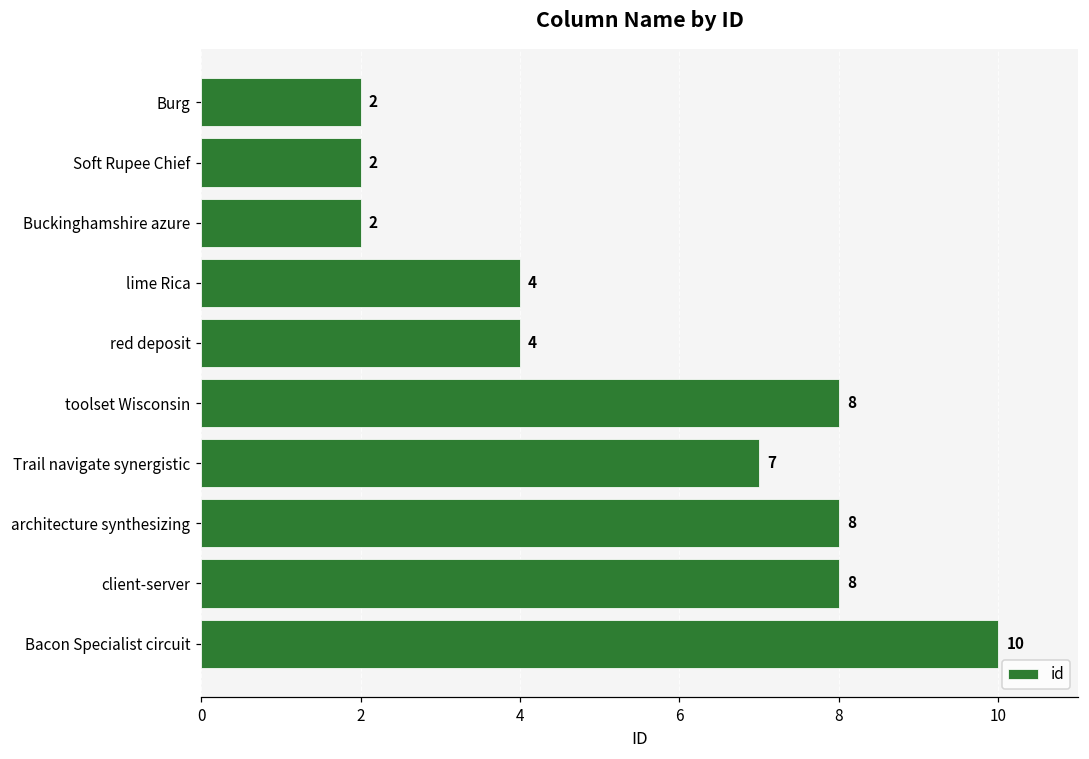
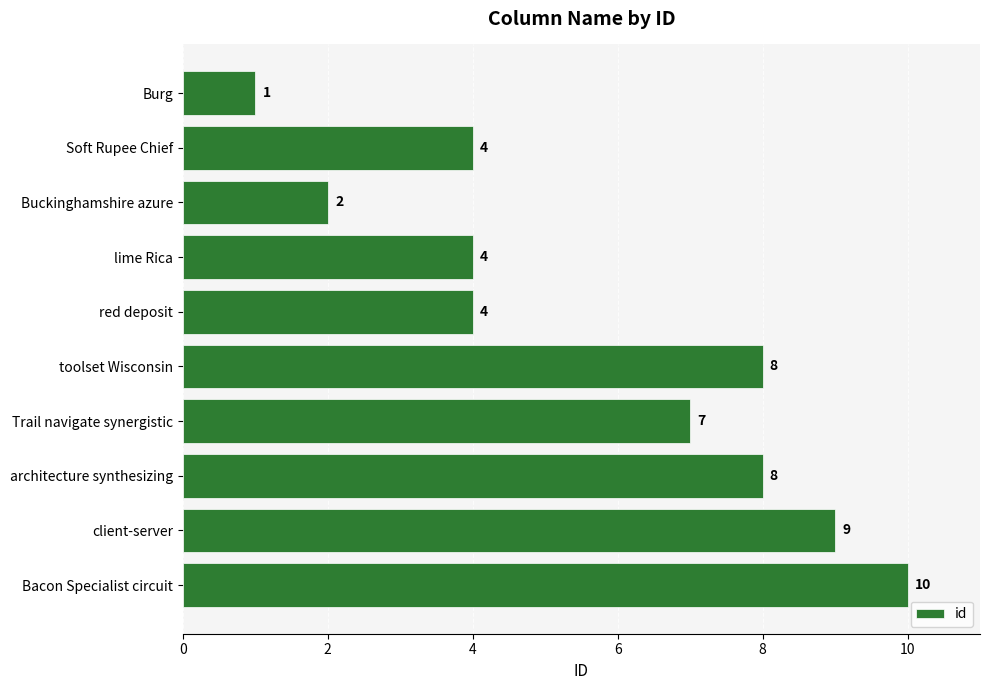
Burg: 2 -> 1
Soft Rupee Chief: 2 -> 4
client-server: 8 -> 9
